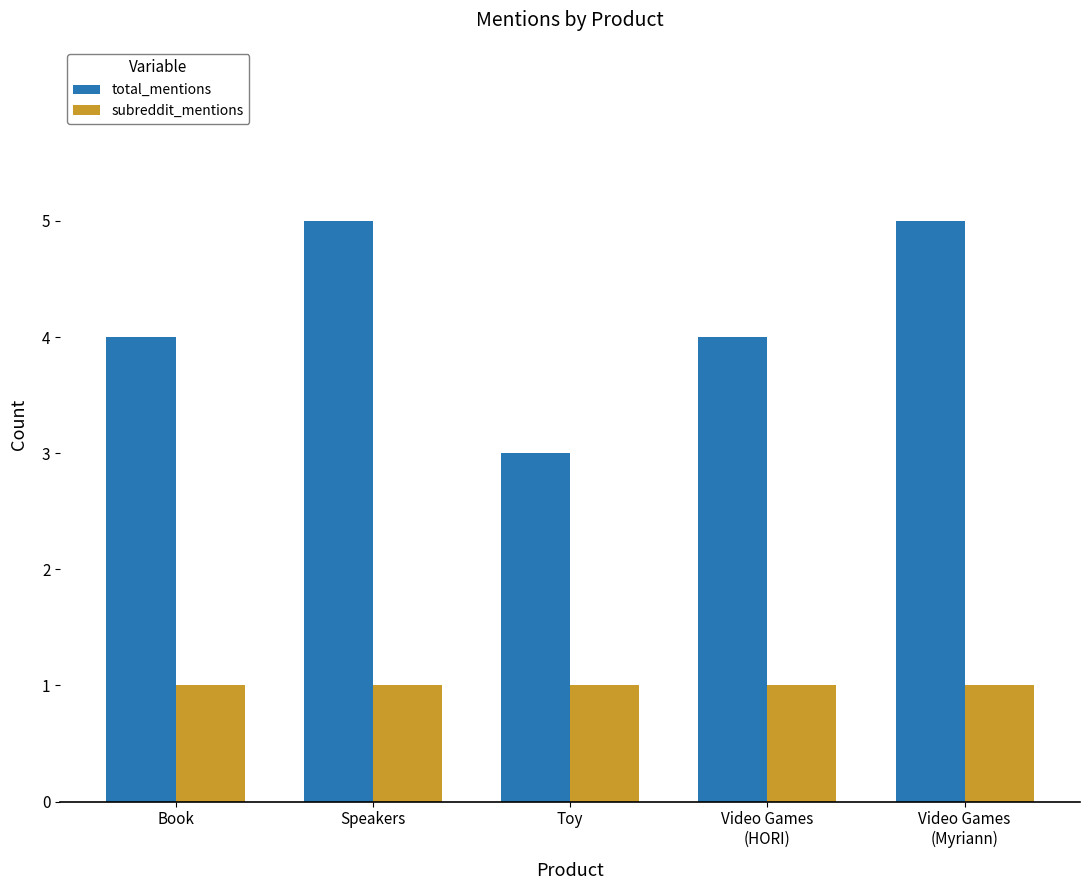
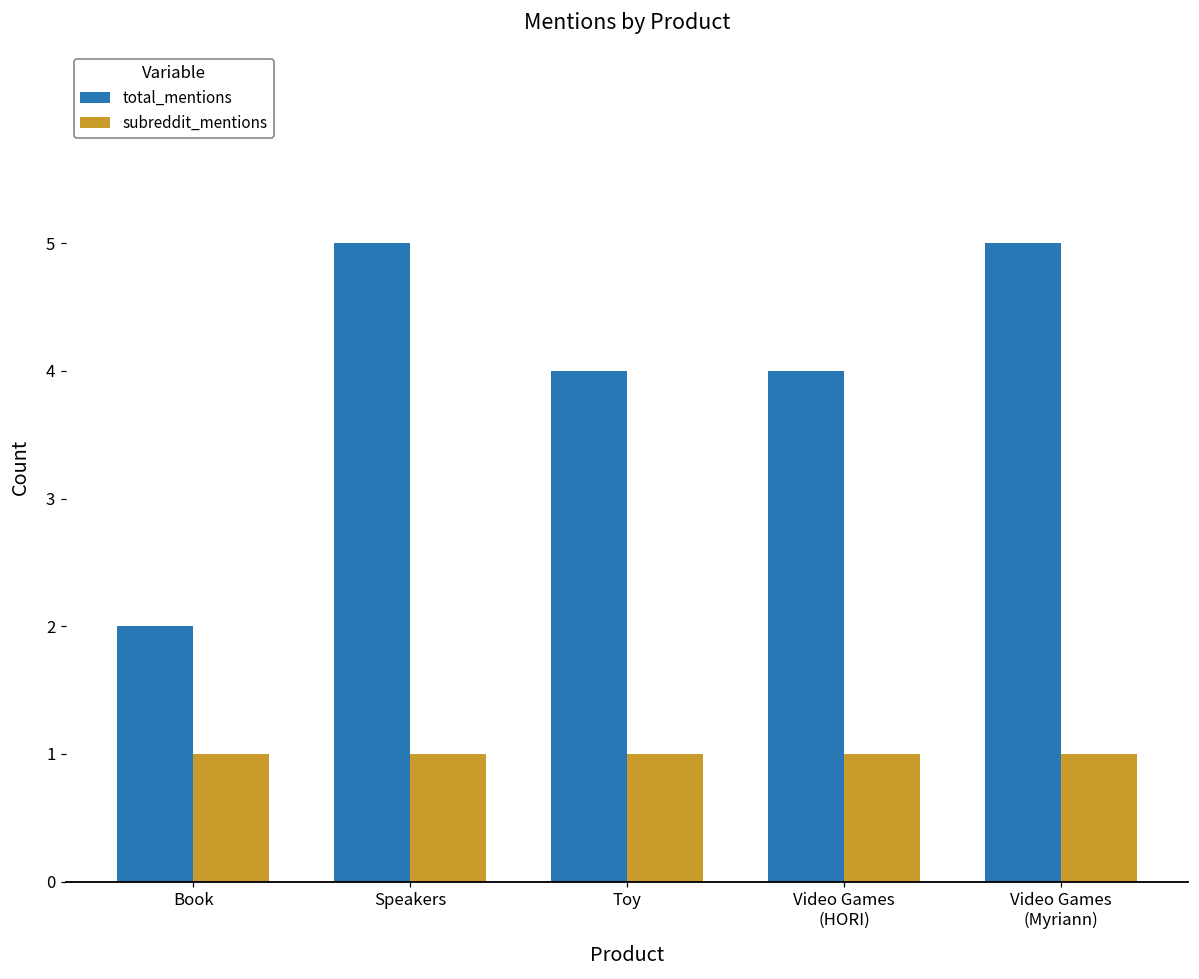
total_mentions, Book: 4 -> 2
total_mentions, Toy: 3 -> 4
